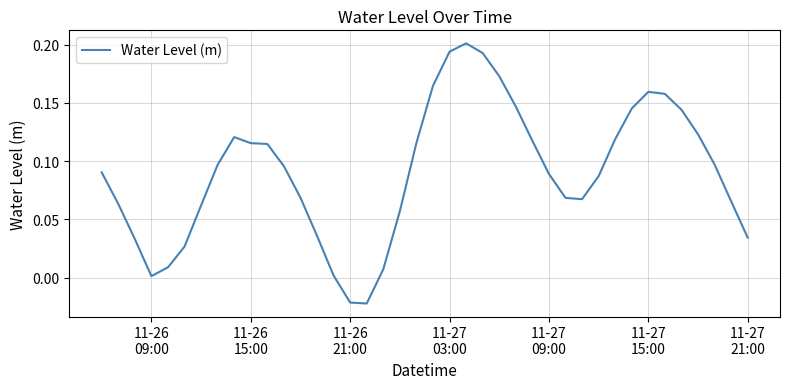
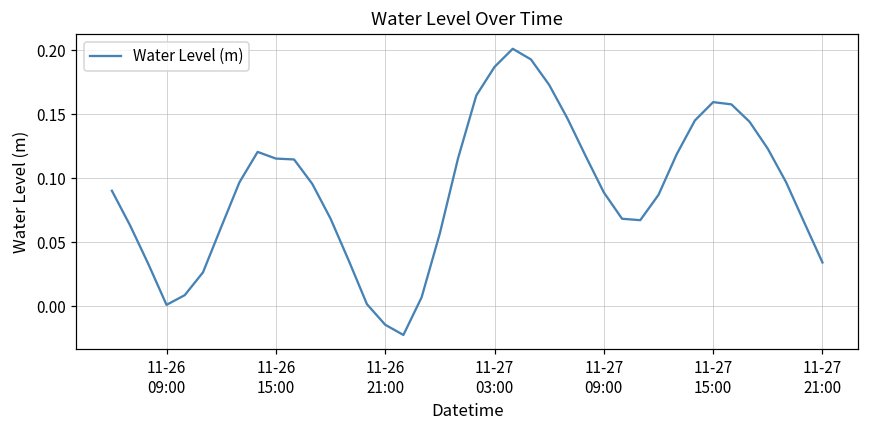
11-26 21:00: -0.021 -> -0.014
11-27 03:00: 0.194 -> 0.187
